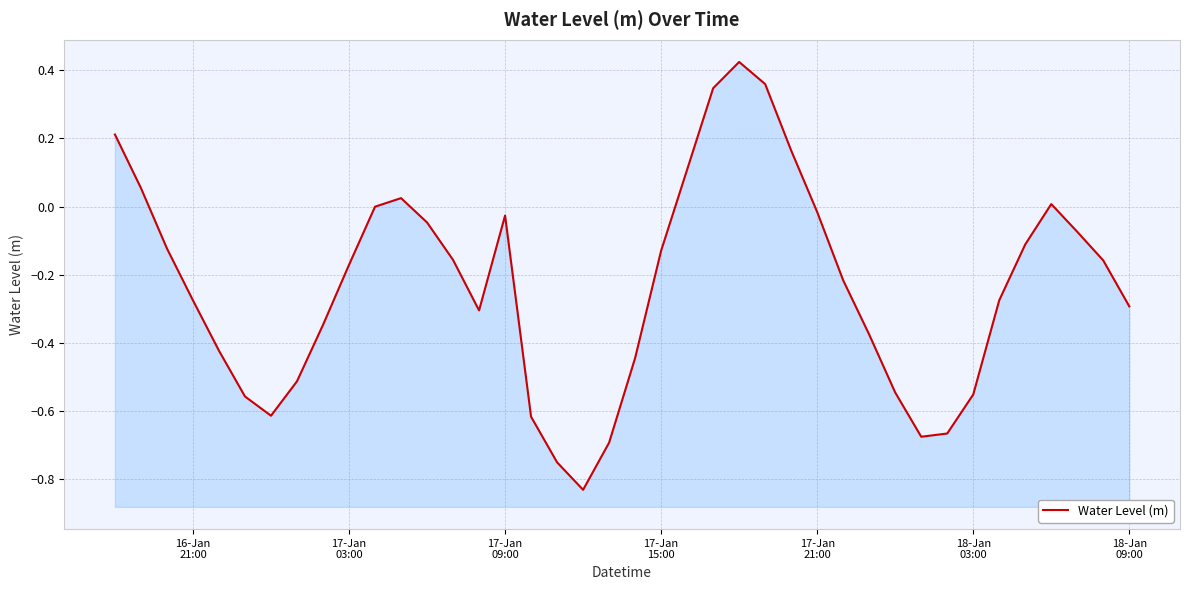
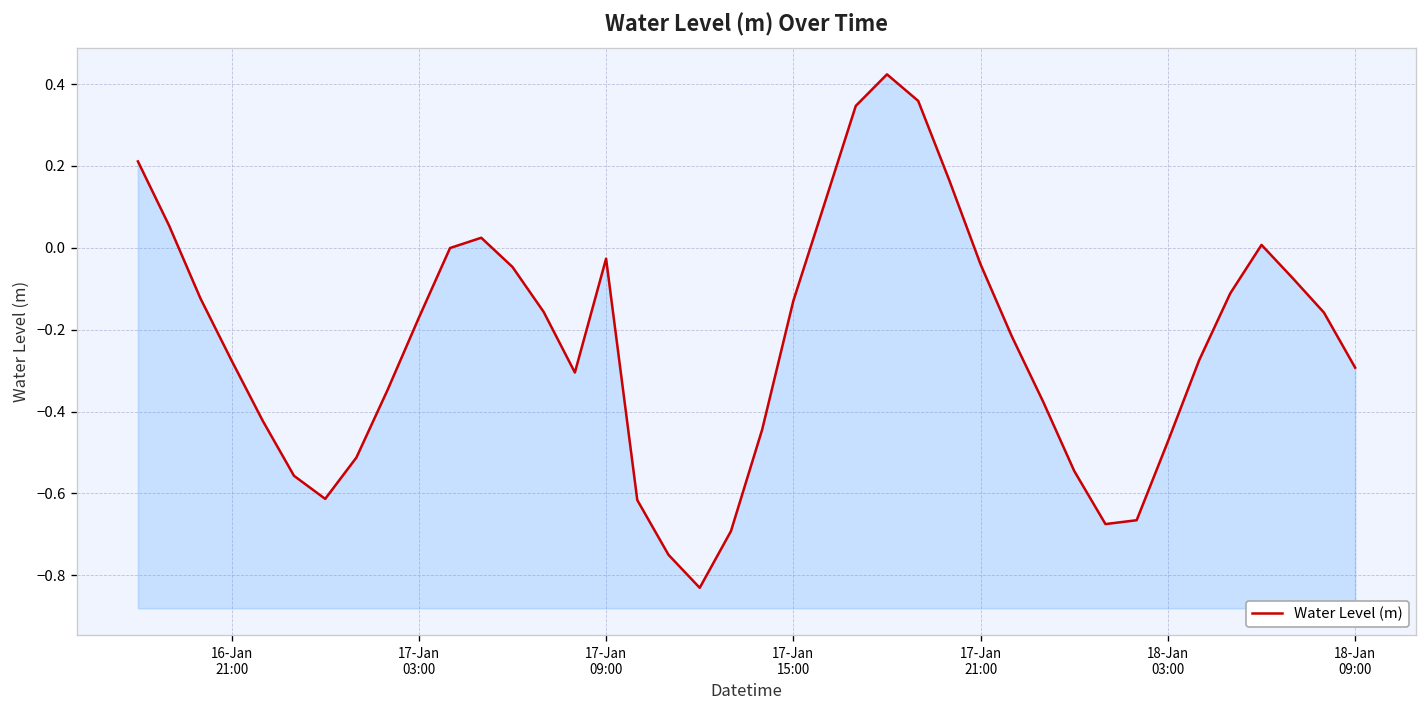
17-Jan 21:00: -0.02 -> -0.04
18-Jan 03:00: -0.55 -> -0.47
